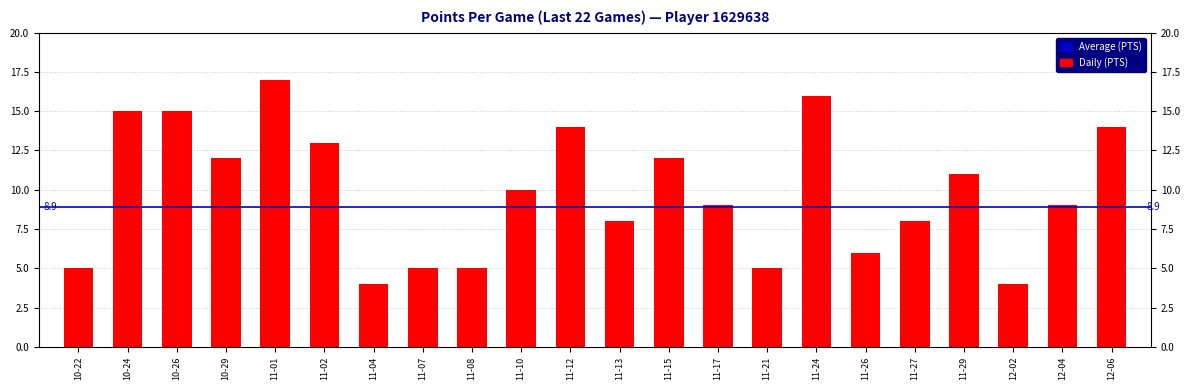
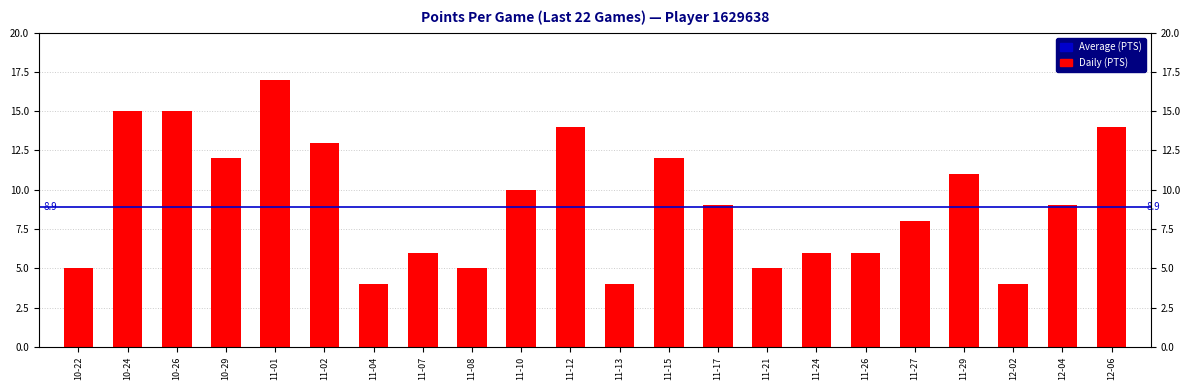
11-07: 5 -> 6
11-13: 8 -> 4
11-24: 16 -> 6
